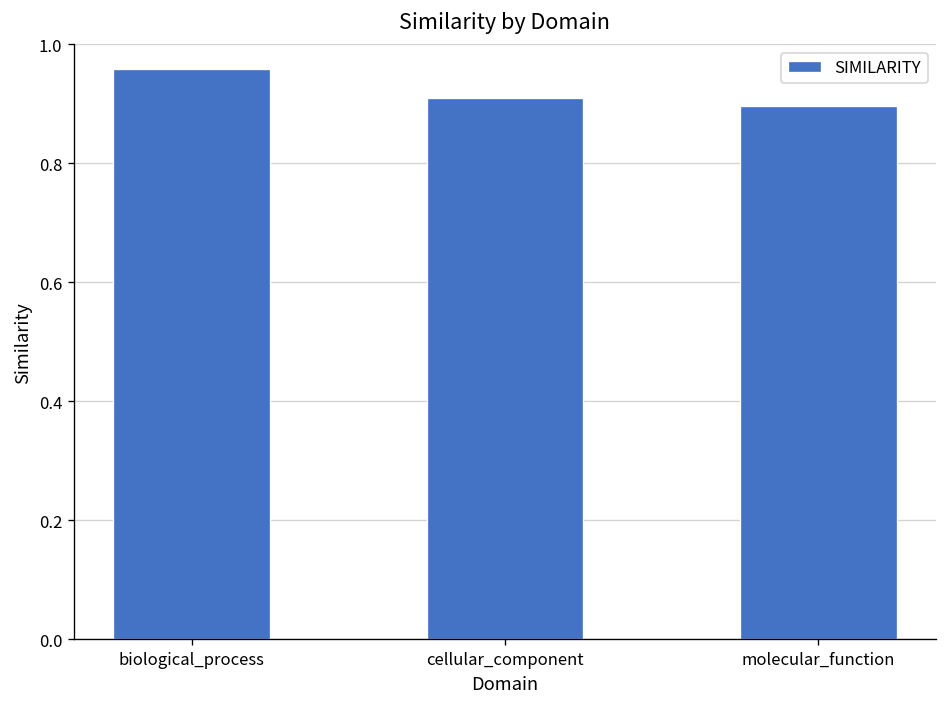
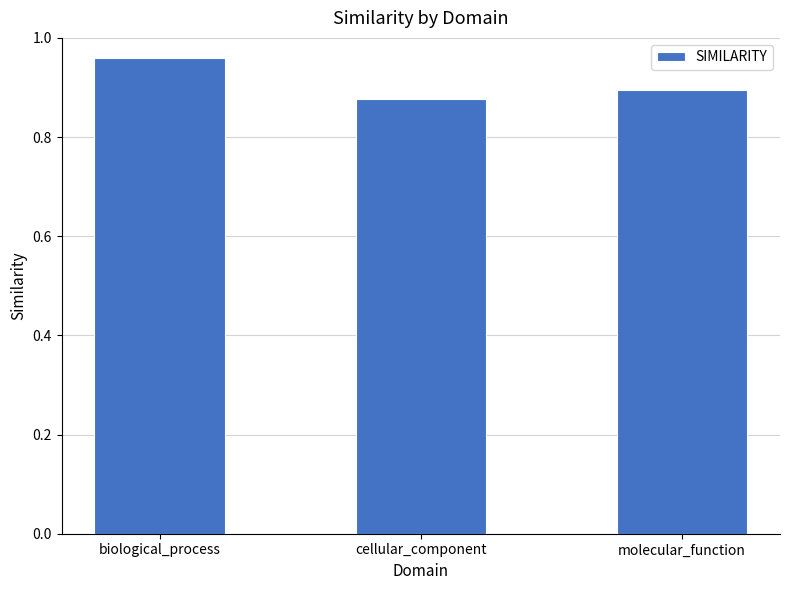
cellular_component: 0.91 -> 0.88
